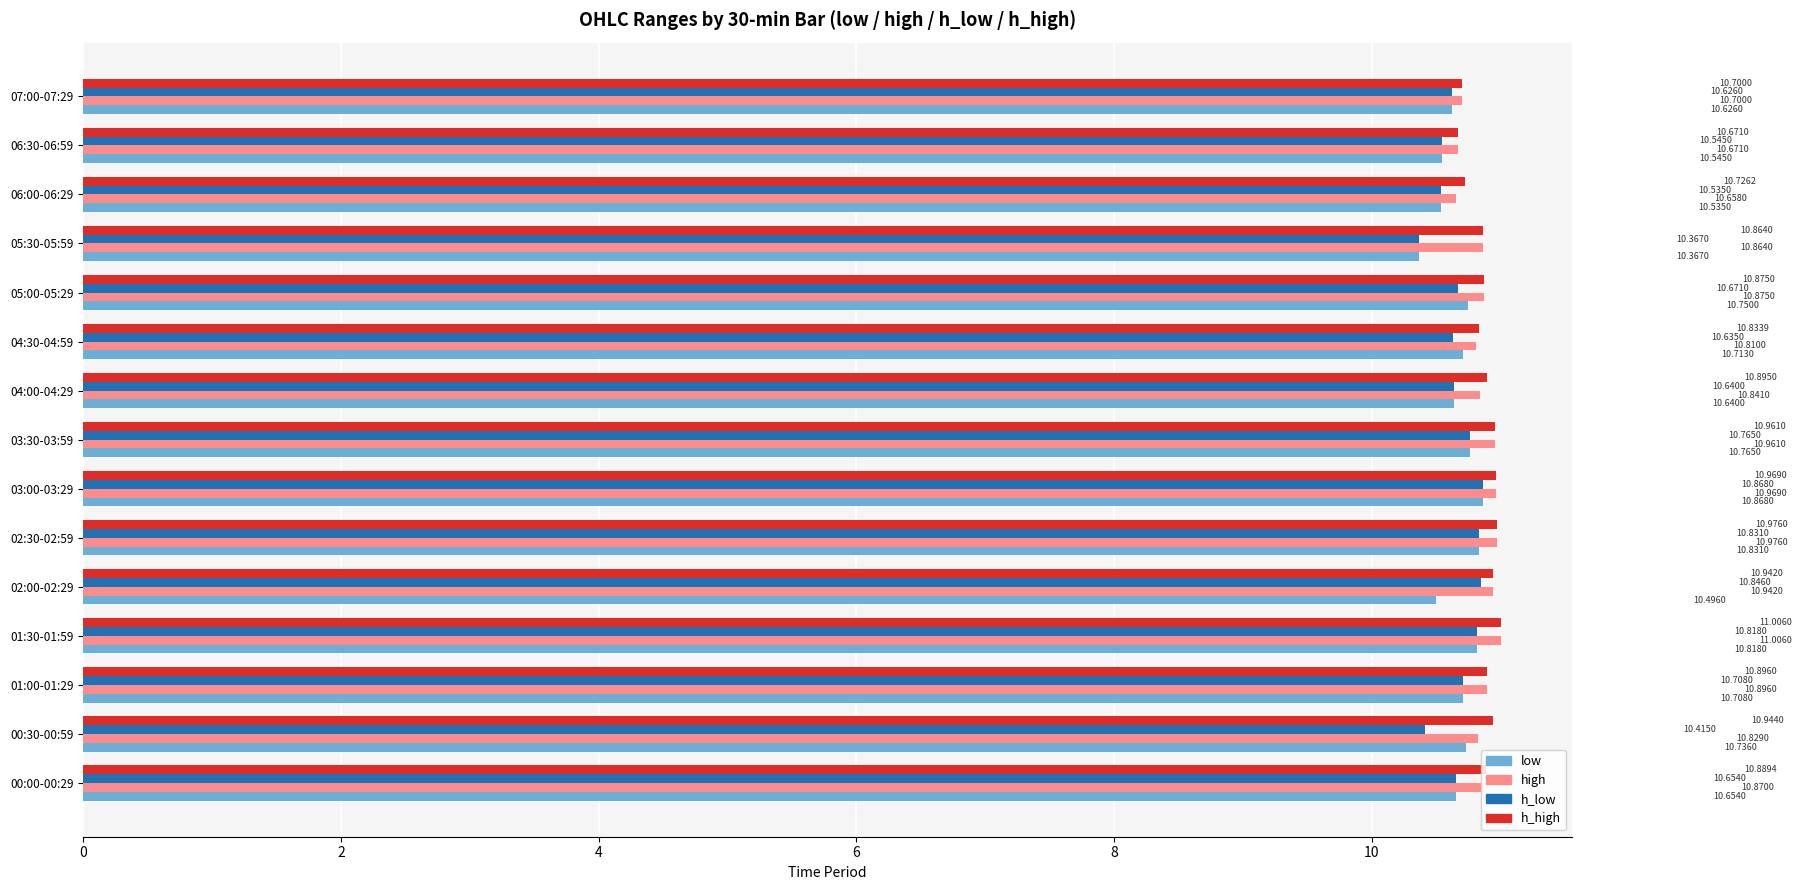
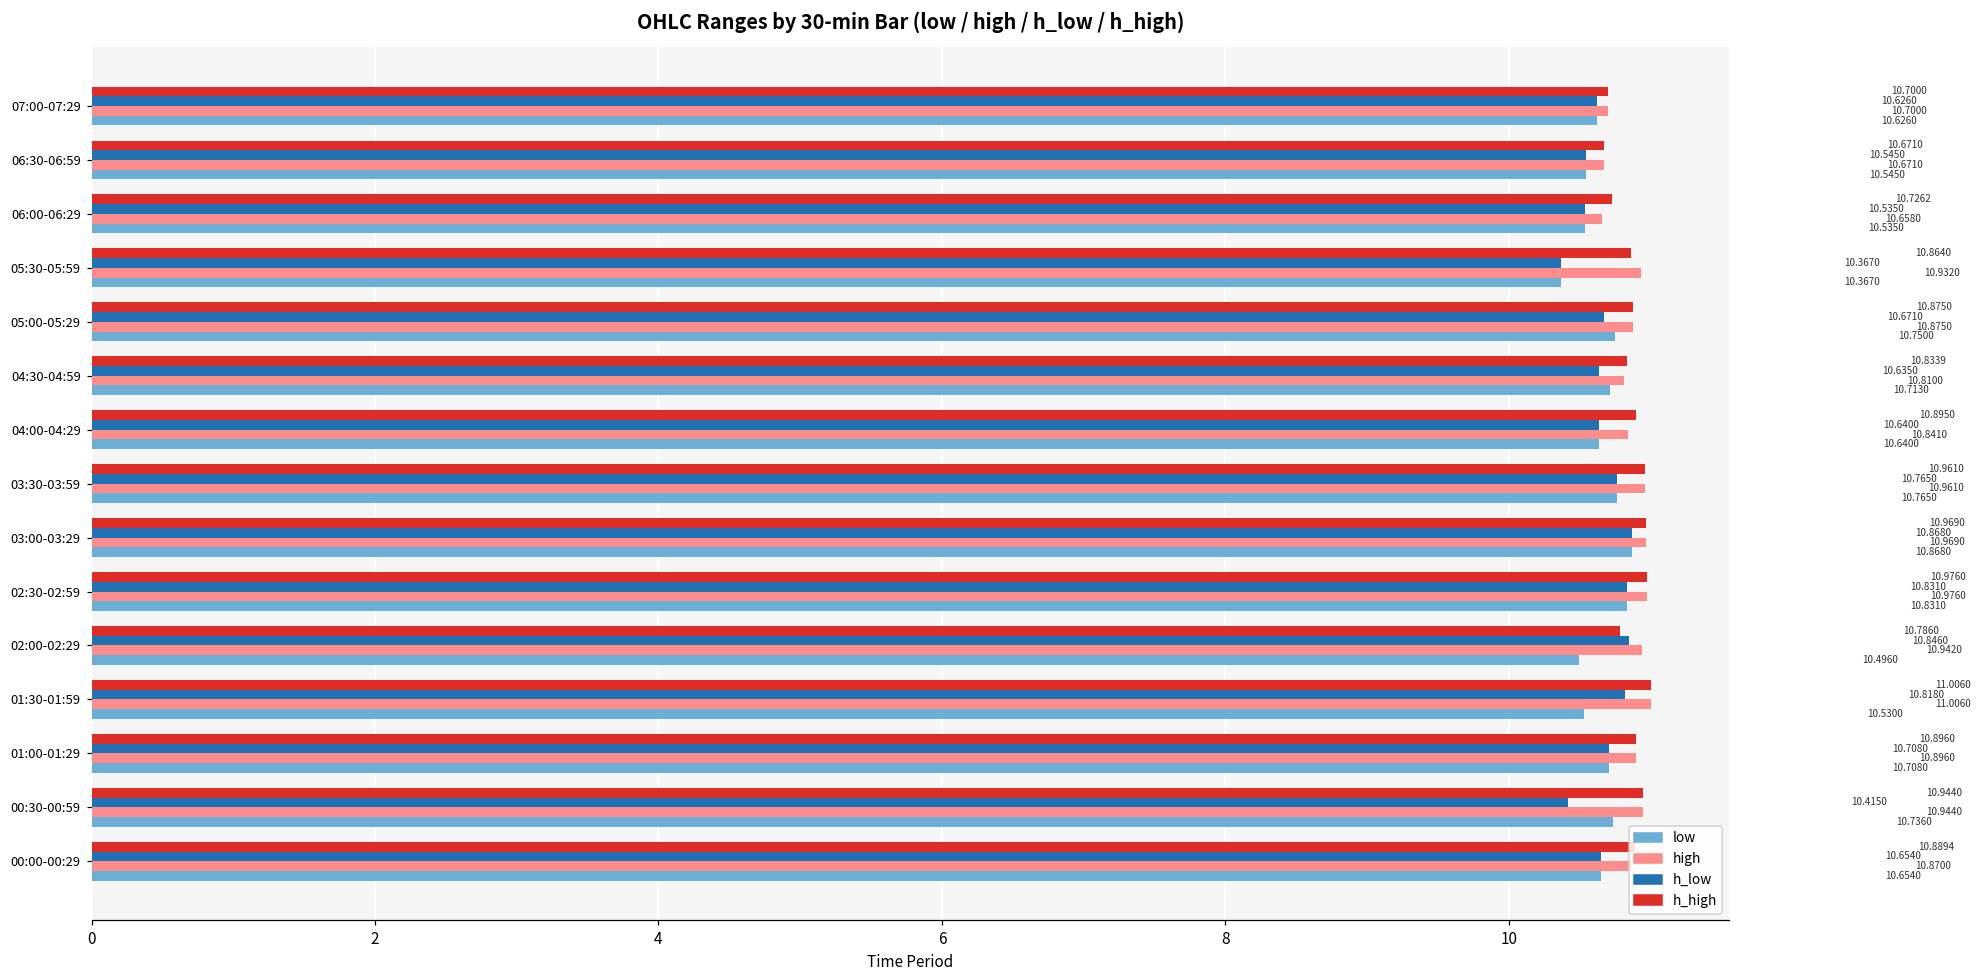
high, 05:30-05:59: 10.8640 -> 10.9320
h_high, 02:00-02:29: 10.9420 -> 10.7860
low, 01:30-01:59: 10.8180 -> 10.5300
high, 00:30-00:59: 10.8290 -> 10.9440
